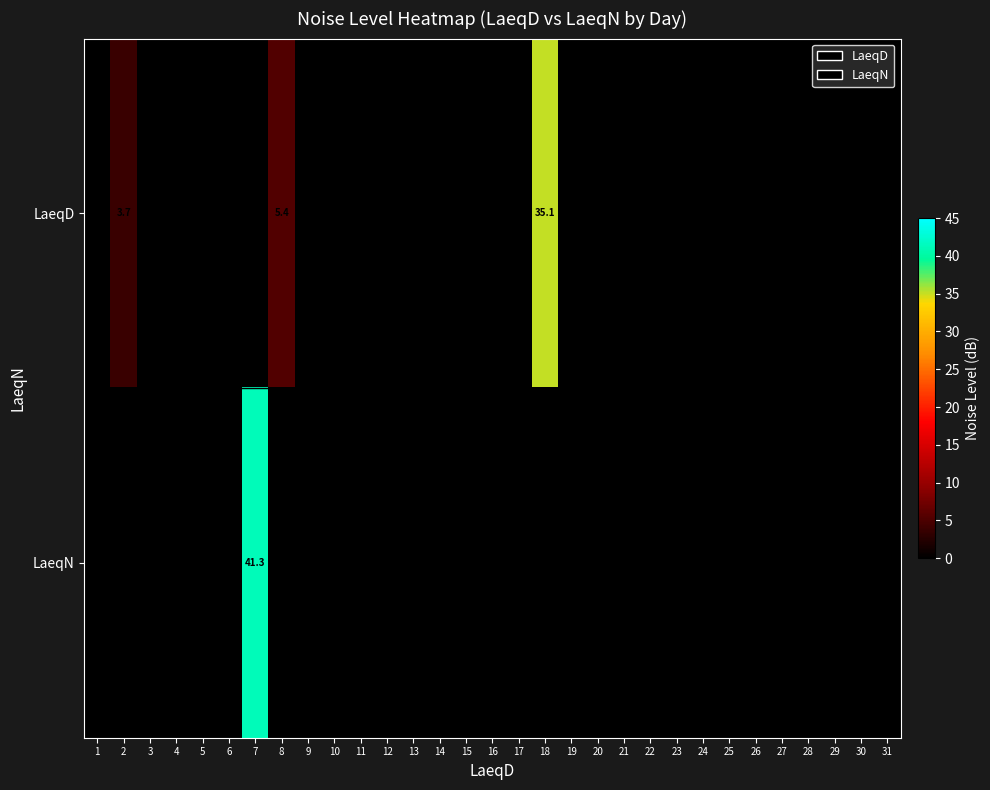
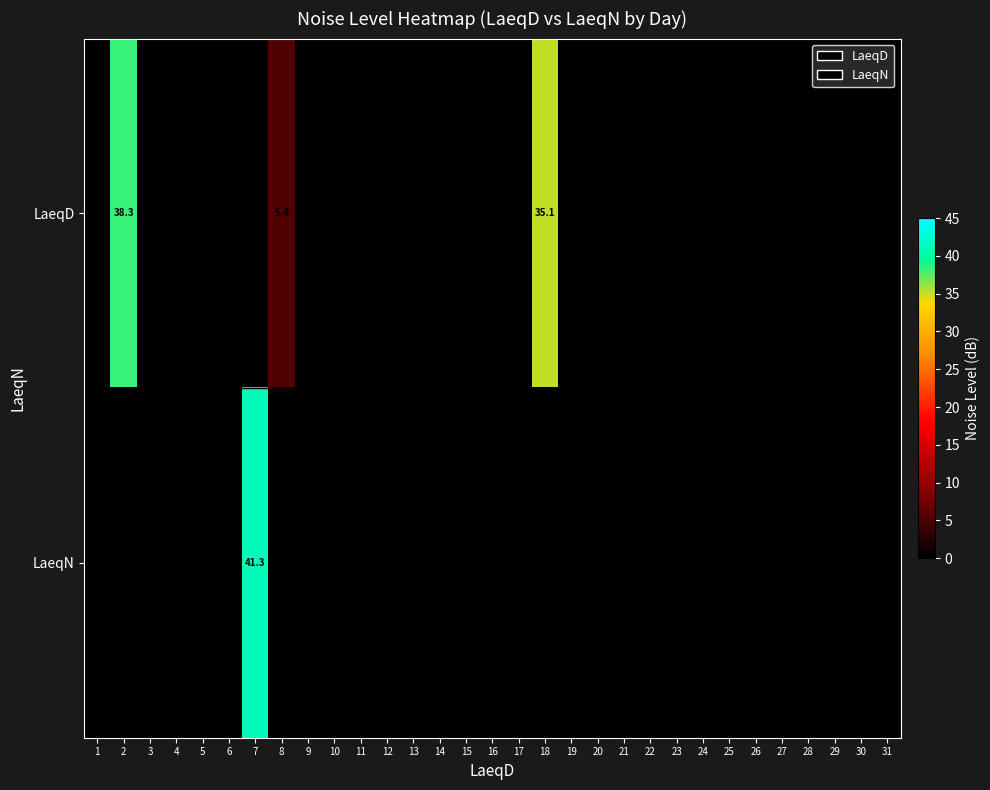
LaeqD, 2: 3.7 -> 38.3
